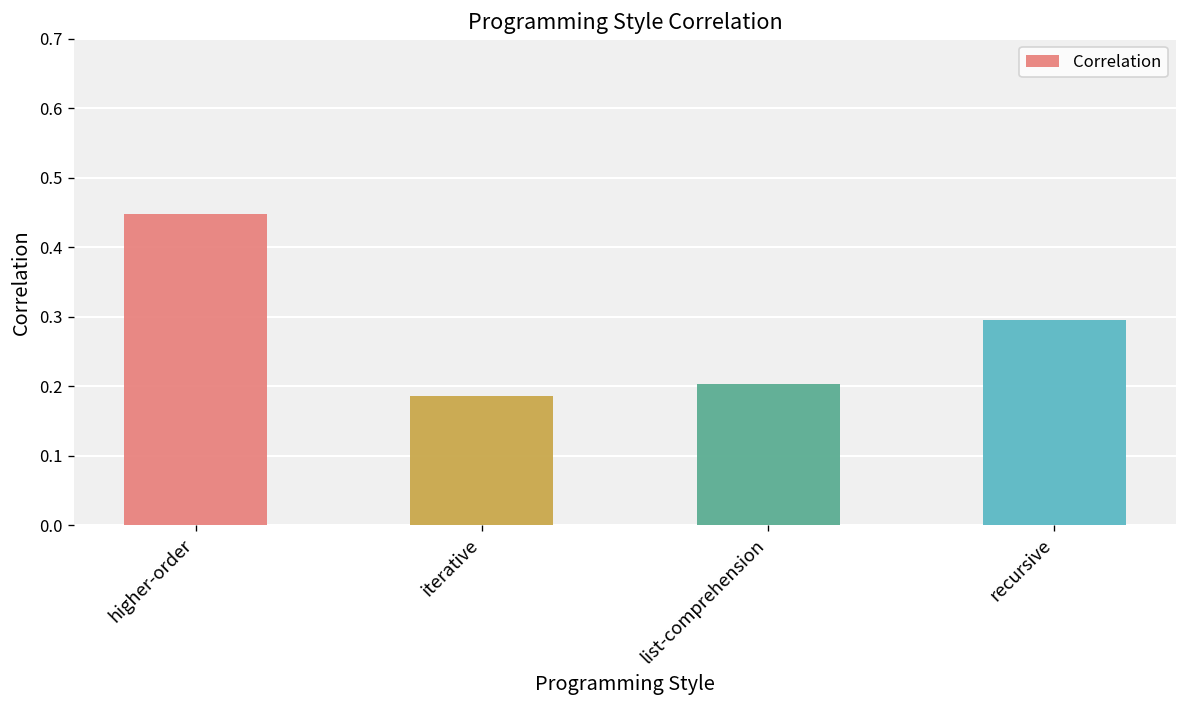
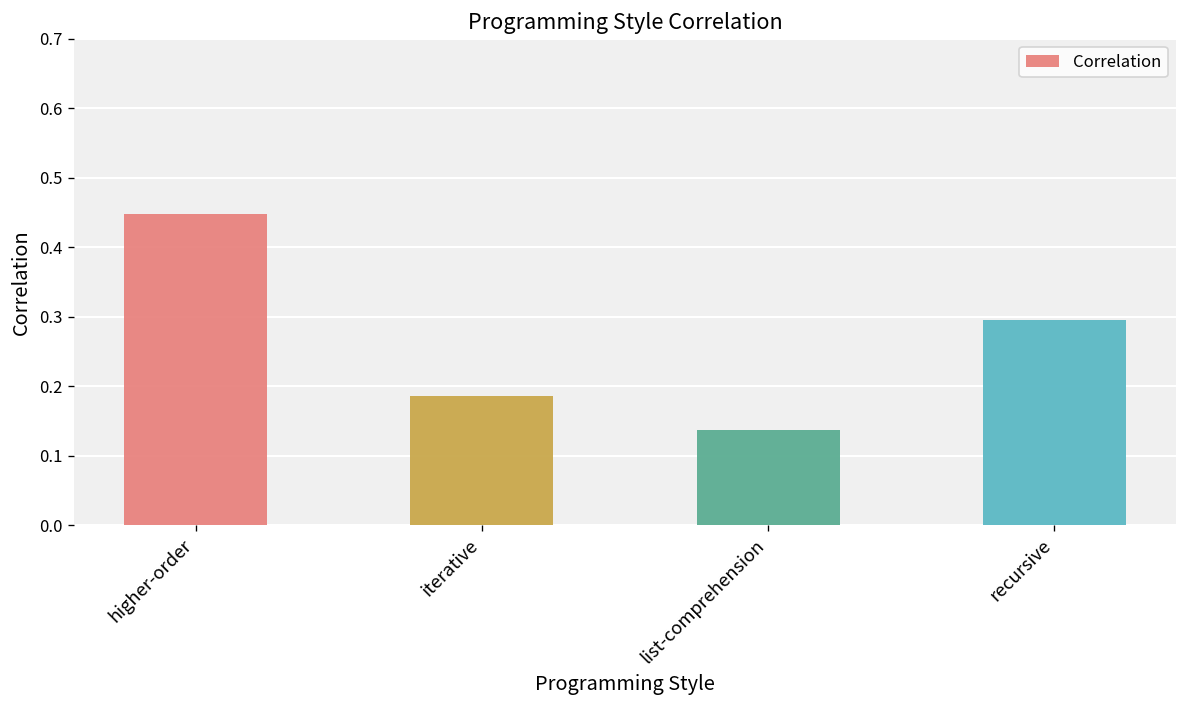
list-comprehension: 0.20 -> 0.14
